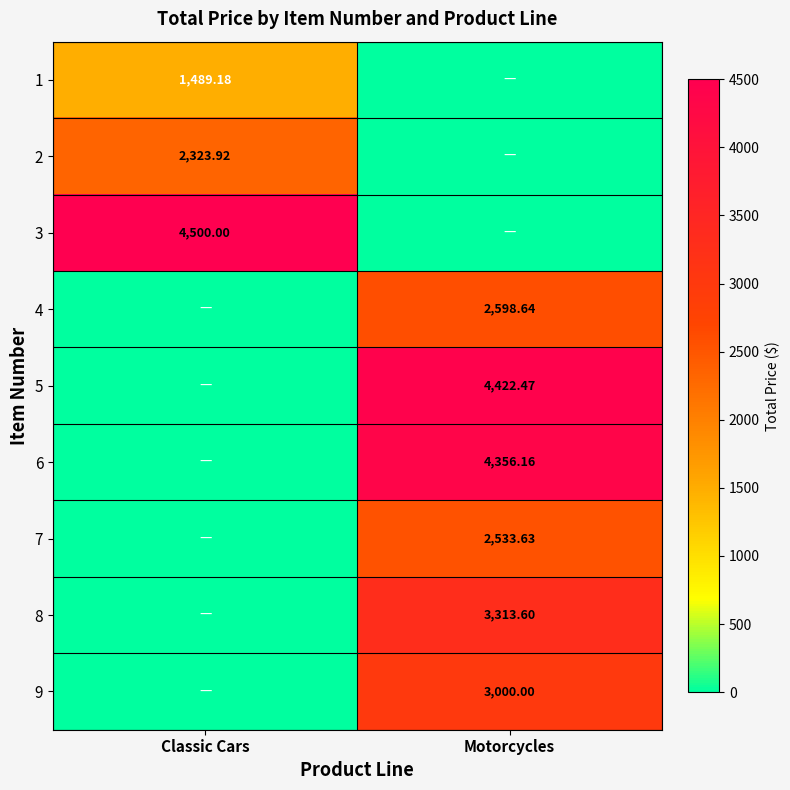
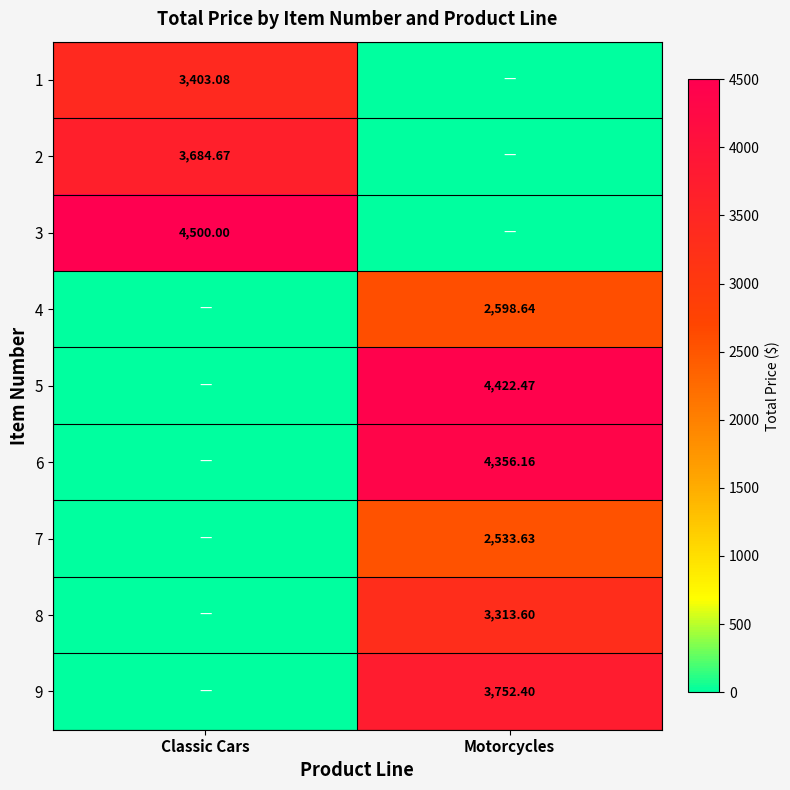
1, Classic Cars: 1,489.18 -> 3,403.08
2, Classic Cars: 2,323.92 -> 3,684.67
9, Motorcycles: 3,000.00 -> 3,752.40
